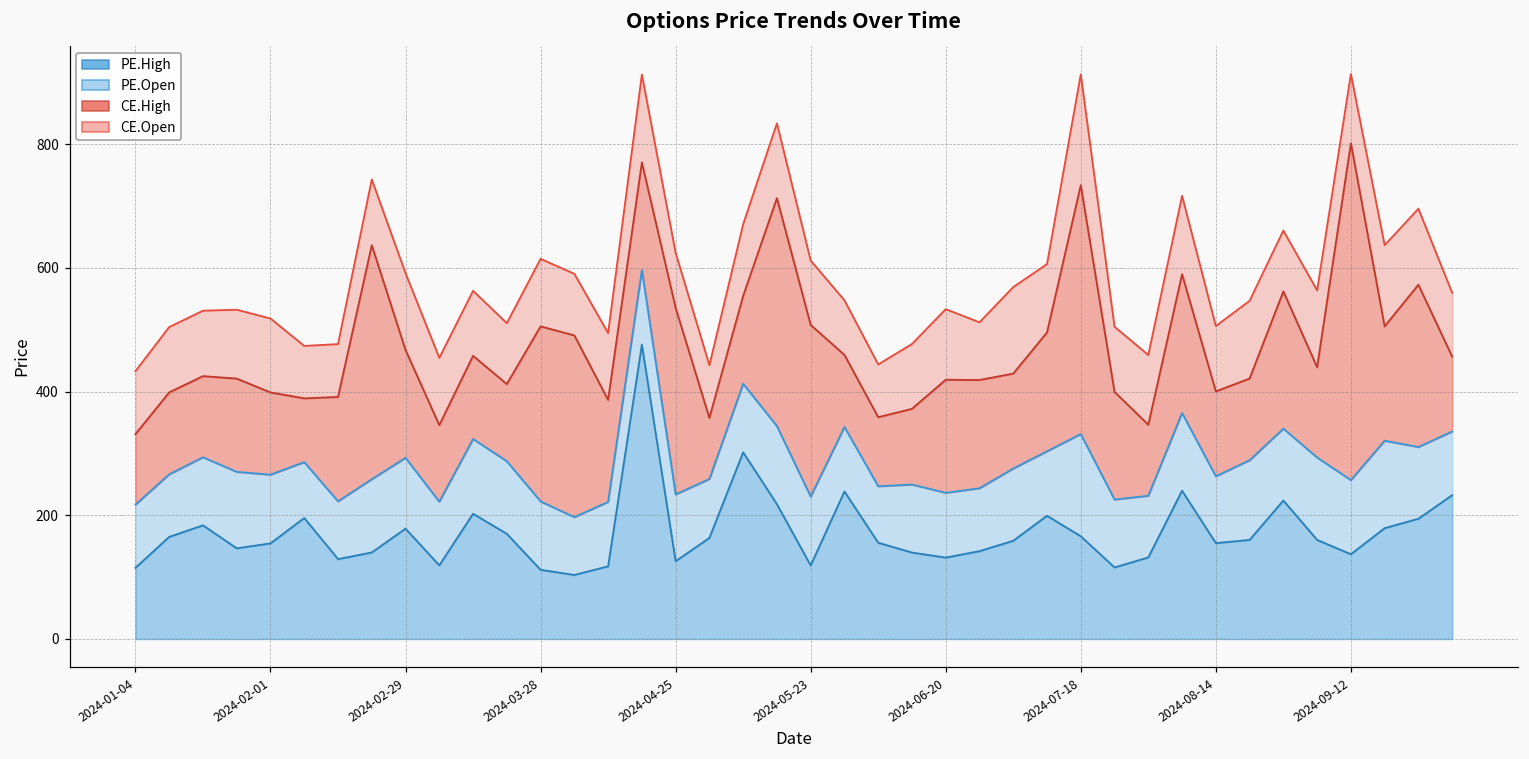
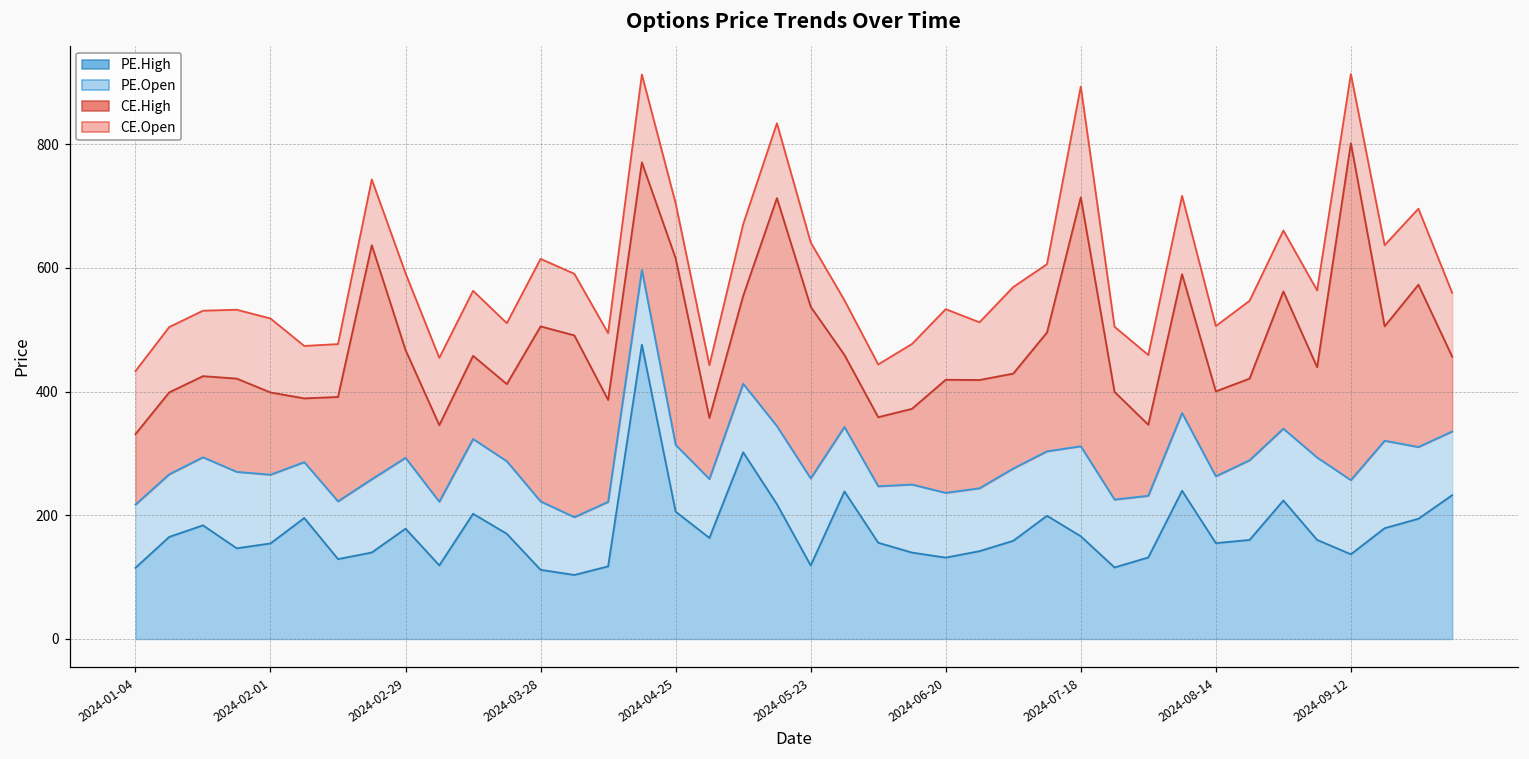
PE.High, 2024-04-25: 130 -> 210
PE.Open, 2024-05-23: 110 -> 140
PE.Open, 2024-07-18: 170 -> 150
